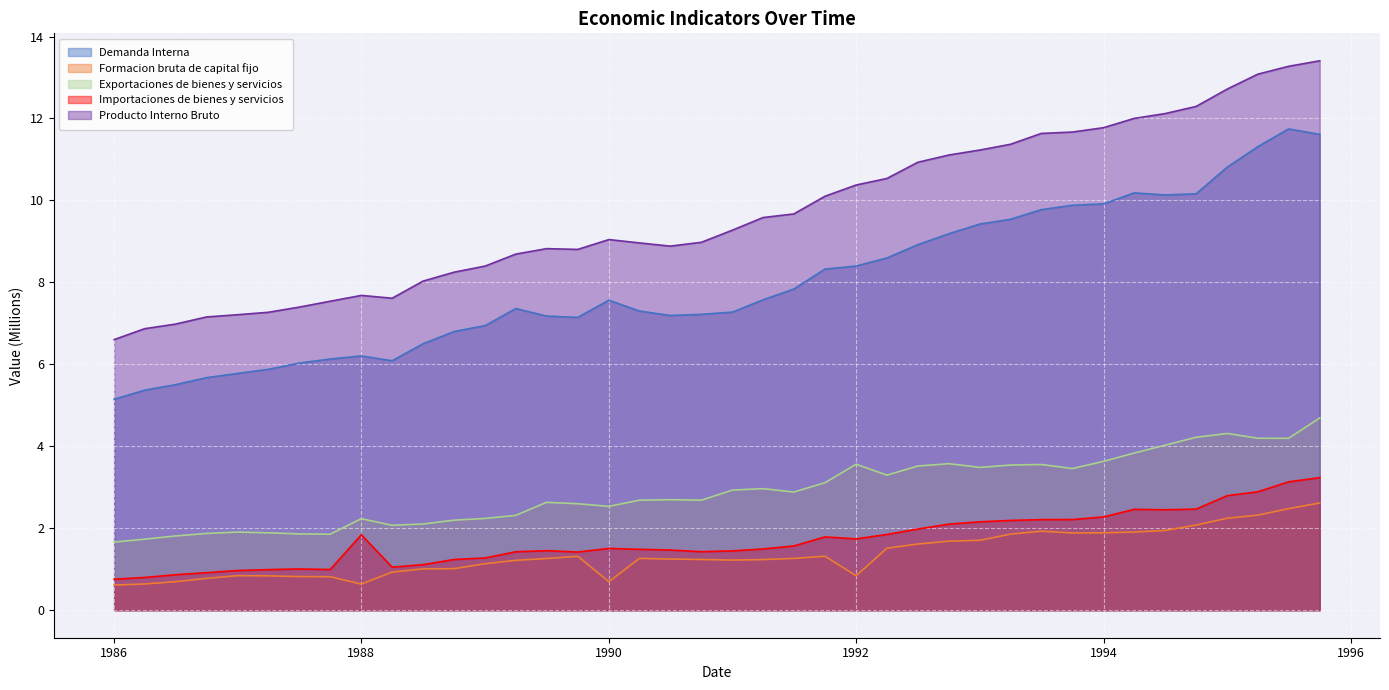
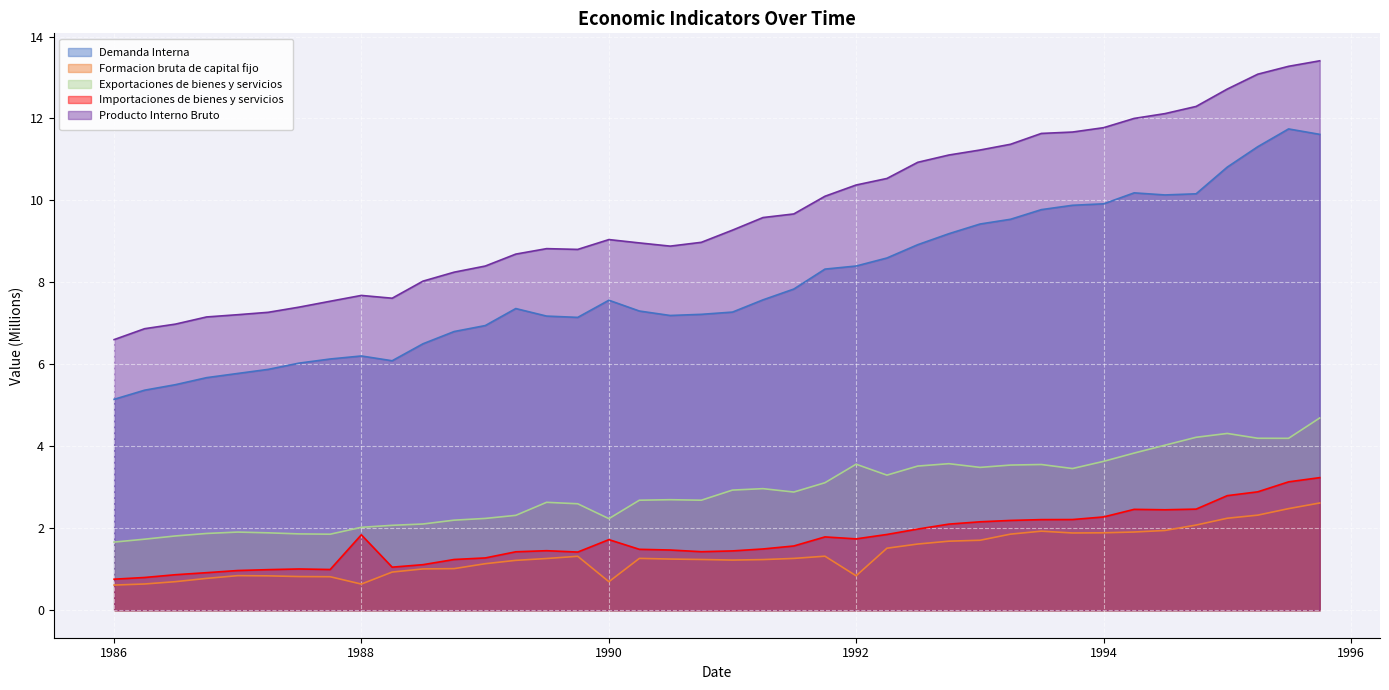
Exportaciones de bienes y servicios, 1988: 2.2 -> 2.0
Exportaciones de bienes y servicios, 1990: 2.5 -> 2.2
Importaciones de bienes y servicios, 1990: 1.5 -> 1.7
